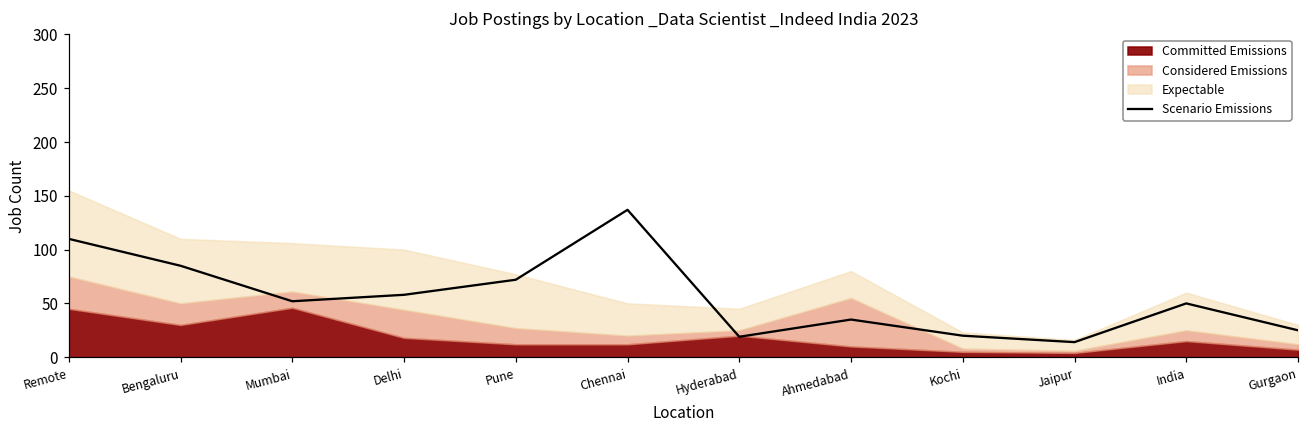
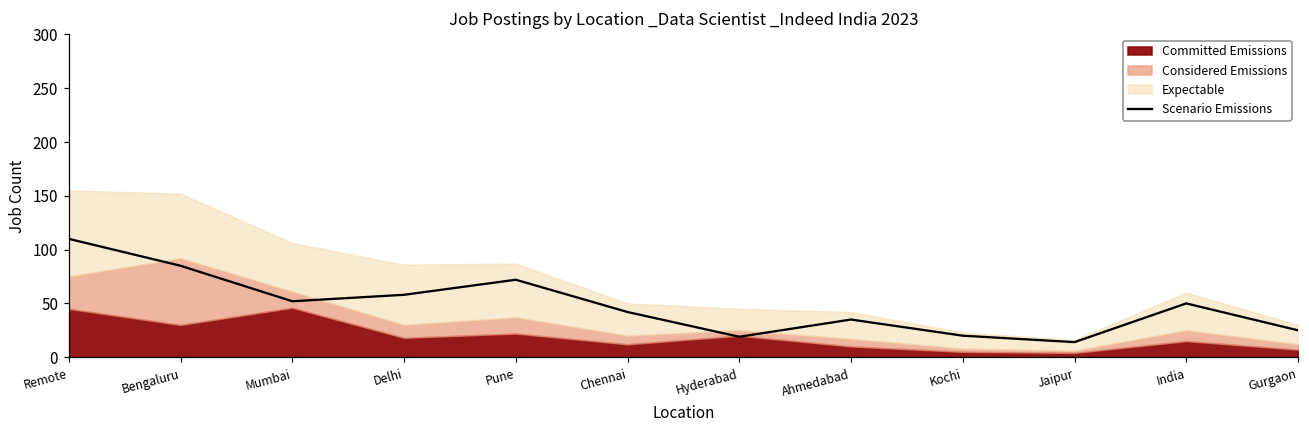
Considered Emissions, Bengaluru: 20 -> 60
Considered Emissions, Delhi: 30 -> 10
Committed Emissions, Pune: 10 -> 20
Scenario Emissions, Chennai: 140 -> 40
Considered Emissions, Ahmedabad: 50 -> 10
